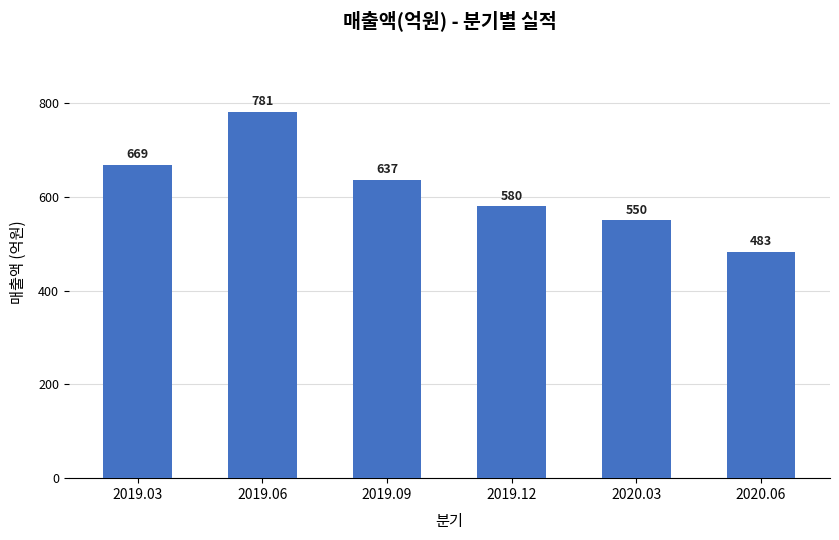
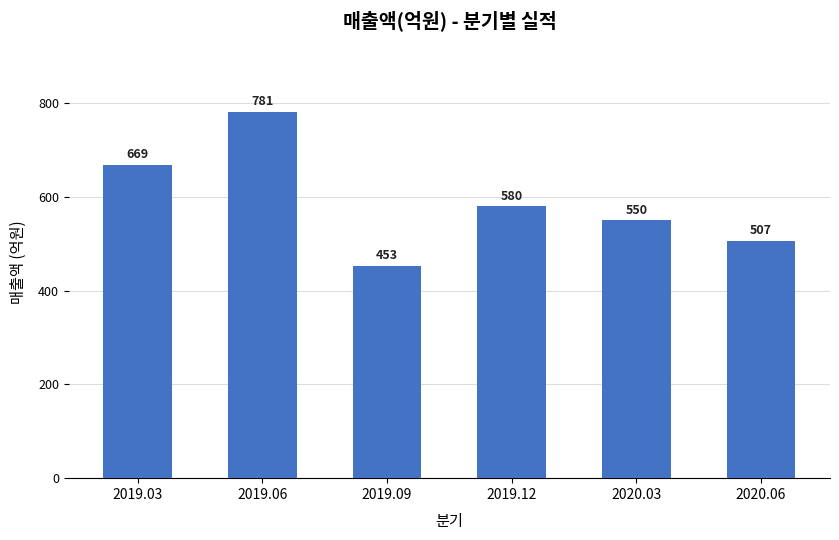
2019.09: 637 -> 453
2020.06: 483 -> 507
